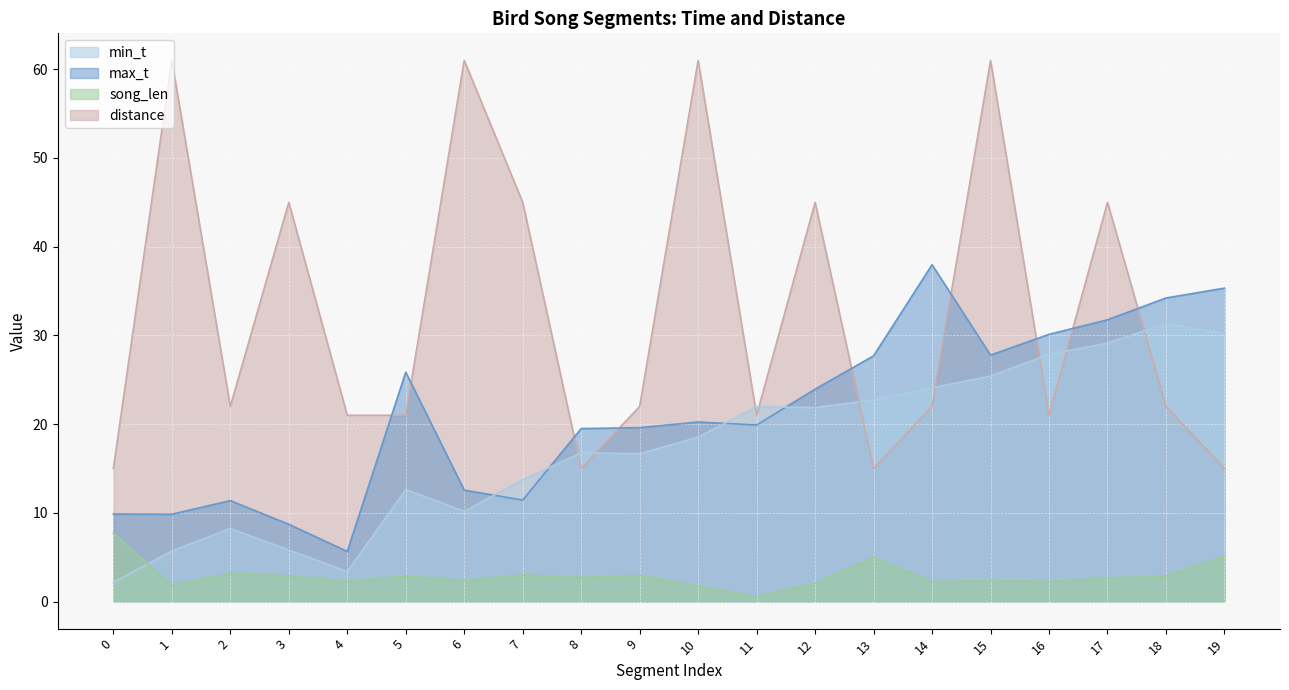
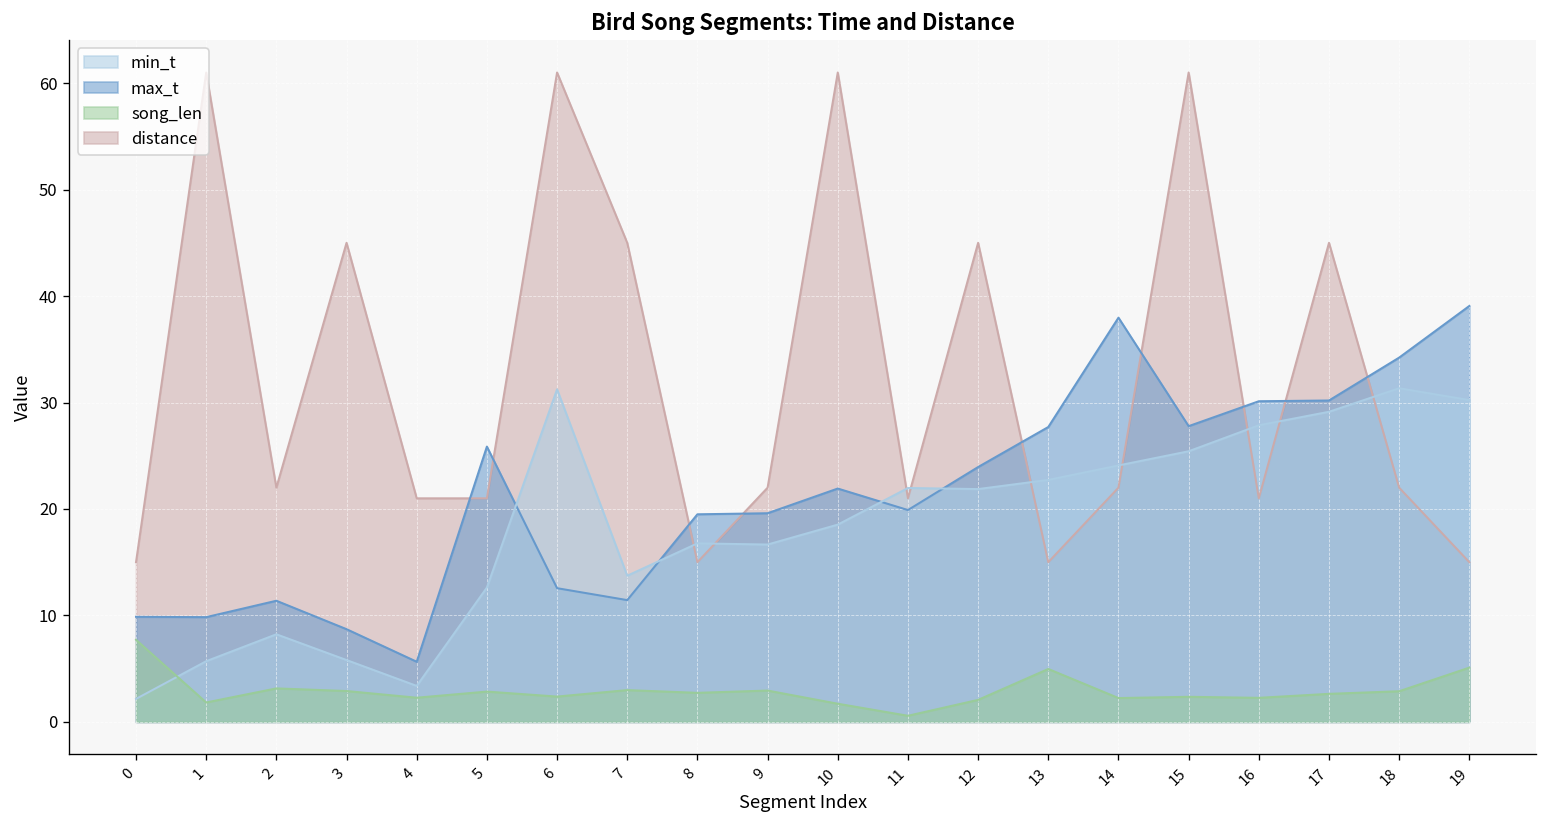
min_t, 6: 10 -> 31
max_t, 10: 20 -> 22
max_t, 17: 32 -> 30
max_t, 19: 35 -> 39
